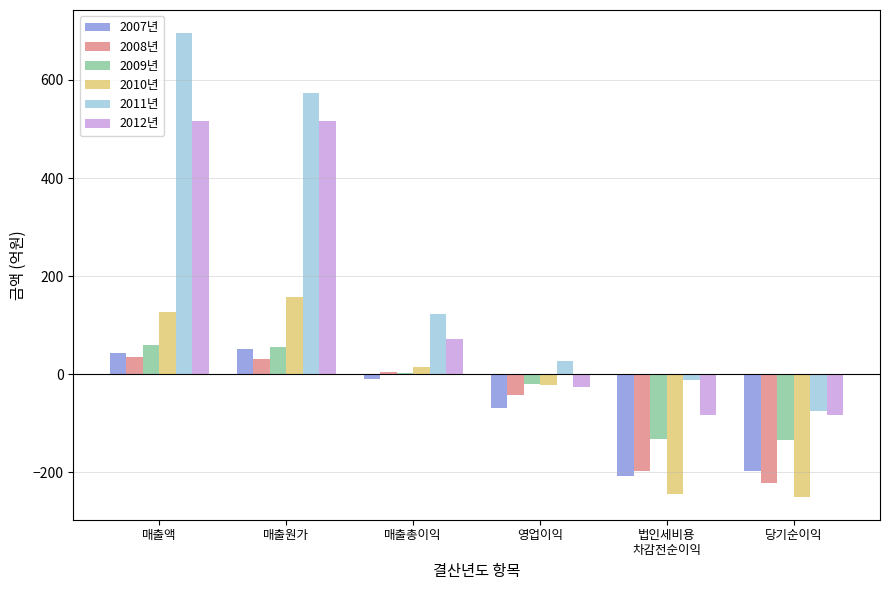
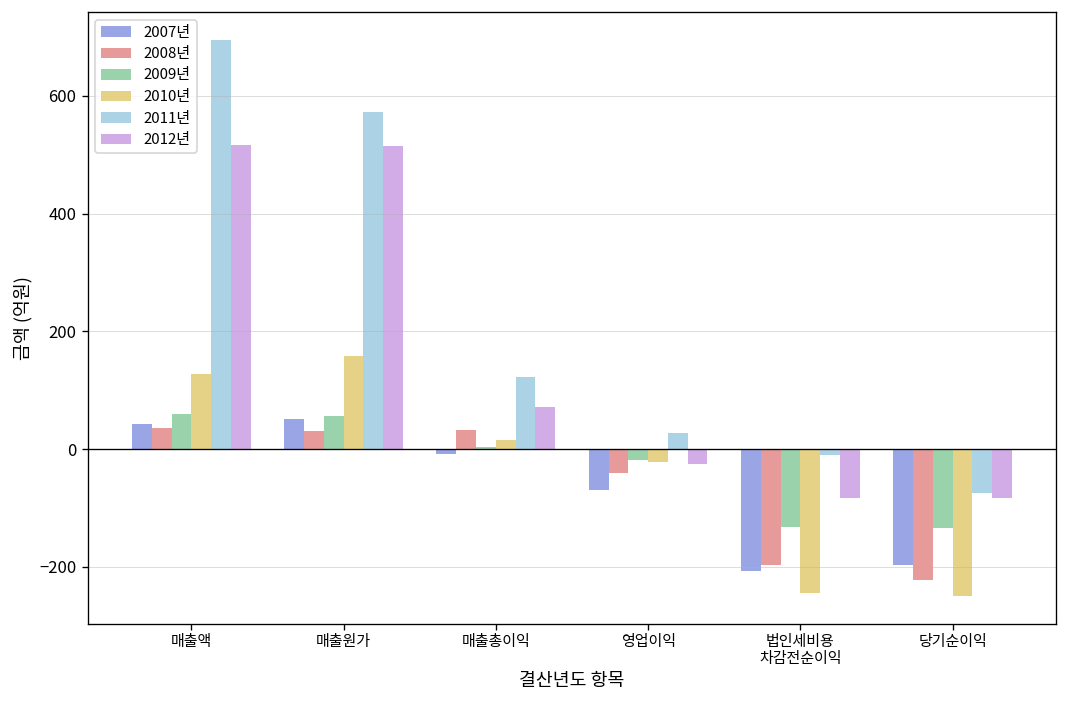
2008년, 매출총이익: 0 -> 30
